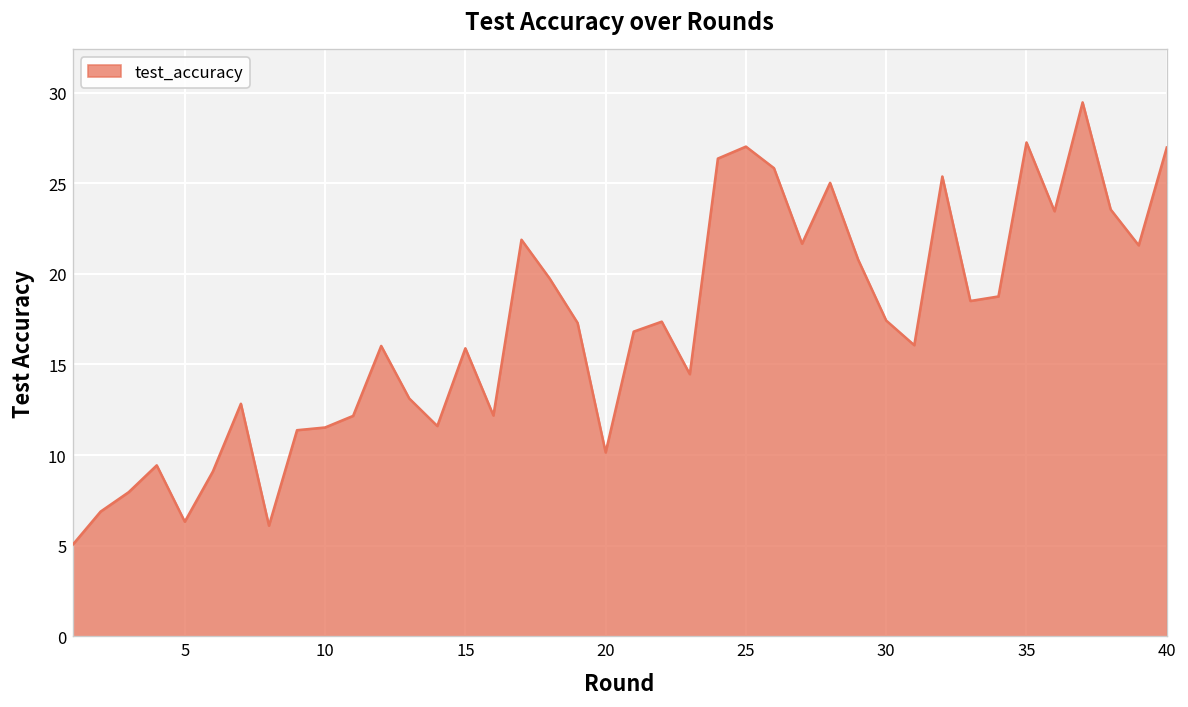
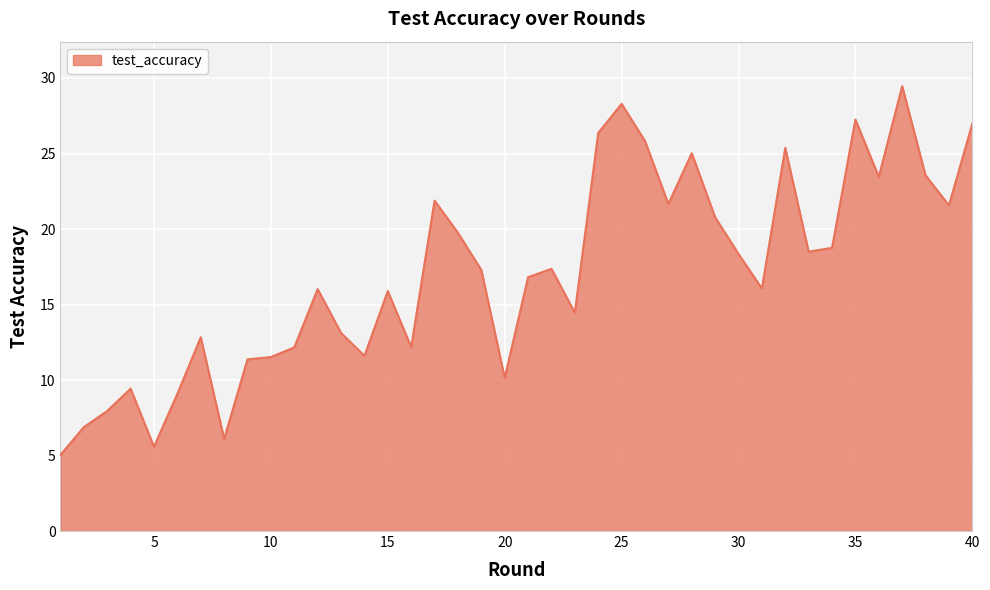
5: 6.3 -> 5.6
25: 27.0 -> 28.3
30: 17.4 -> 18.4
